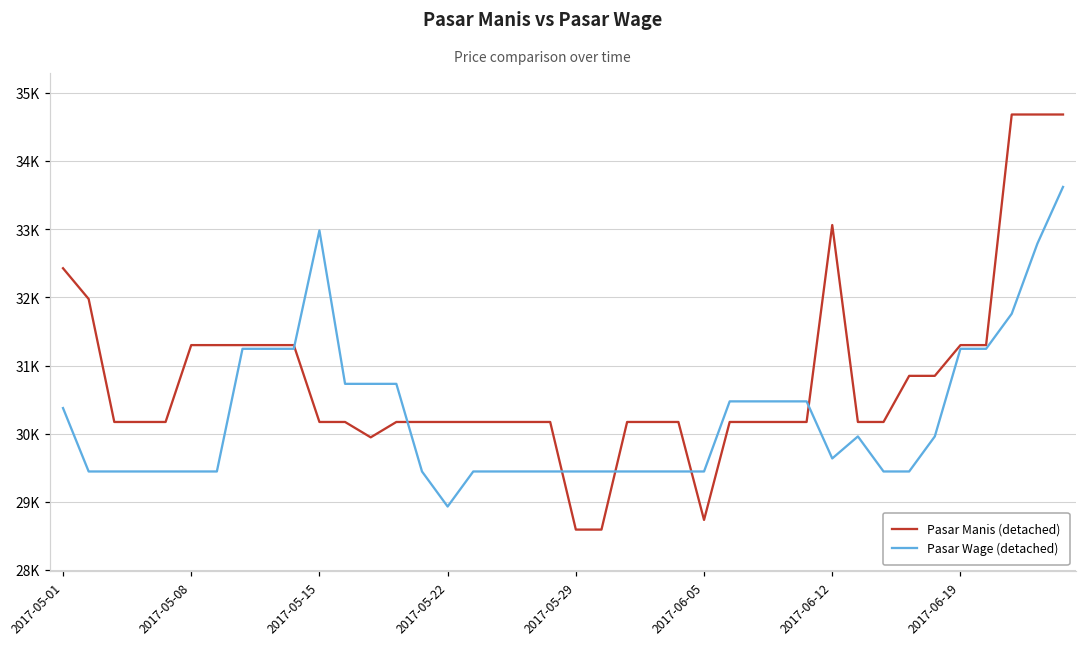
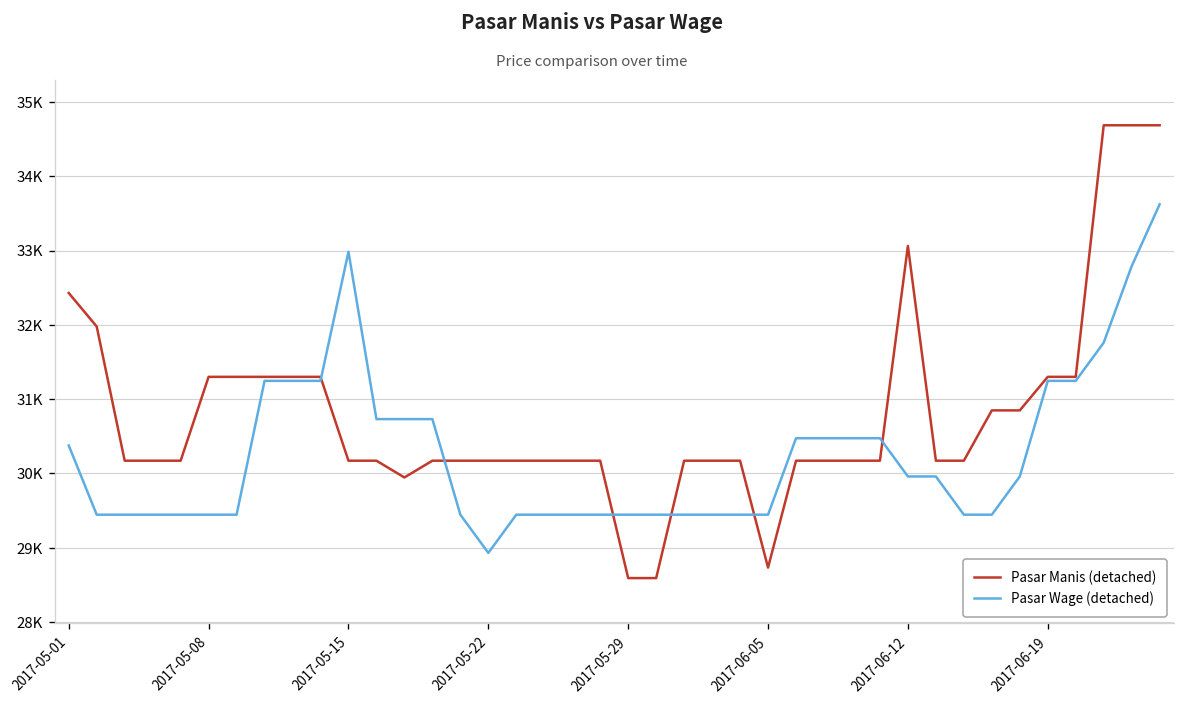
Pasar Wage (detached), 2017-06-12: 29600 -> 30000
